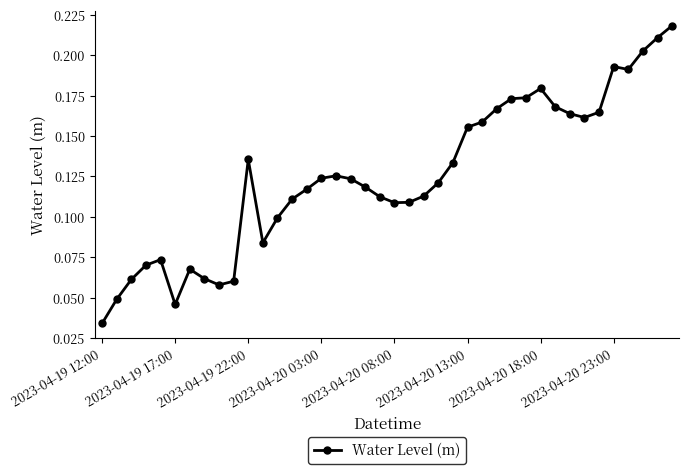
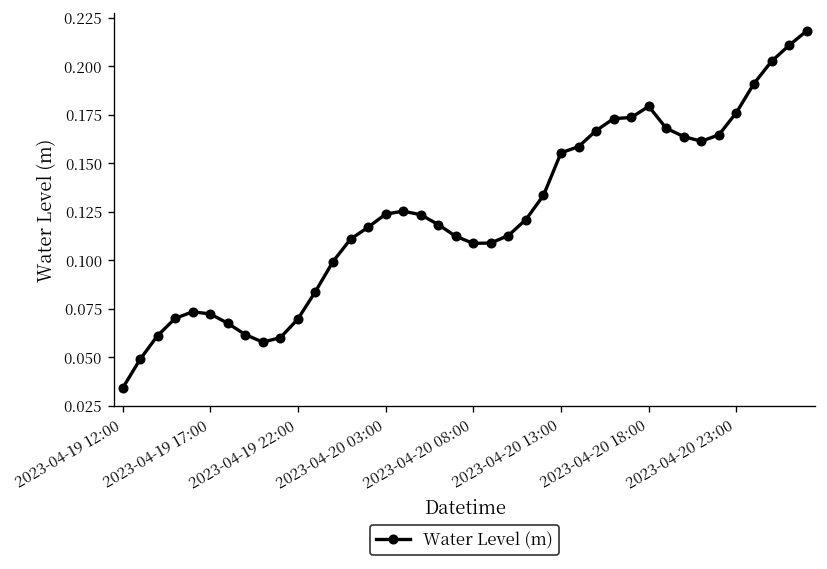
2023-04-19 17:00: 0.046 -> 0.072
2023-04-19 22:00: 0.135 -> 0.070
2023-04-20 23:00: 0.193 -> 0.176
